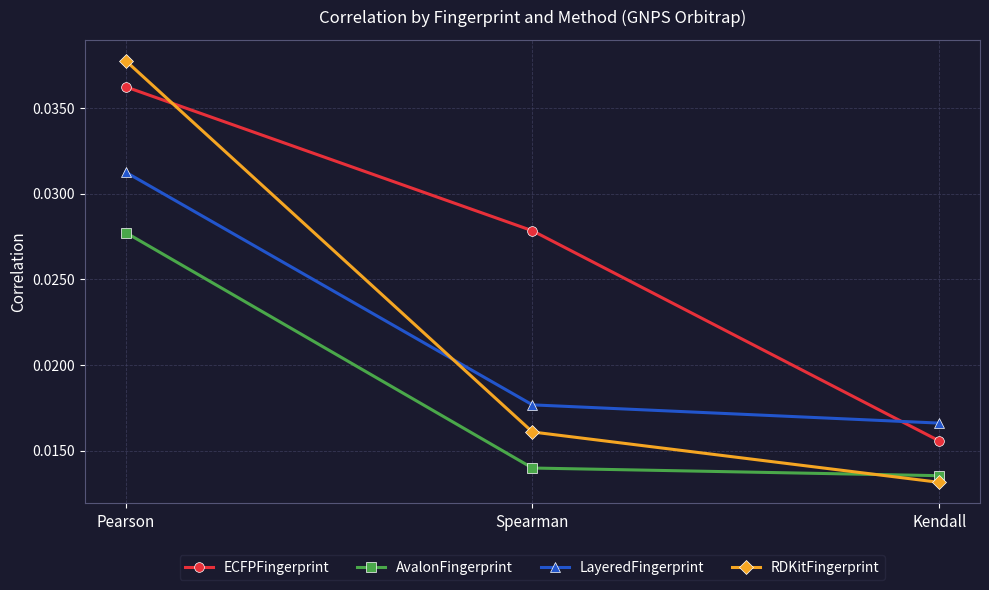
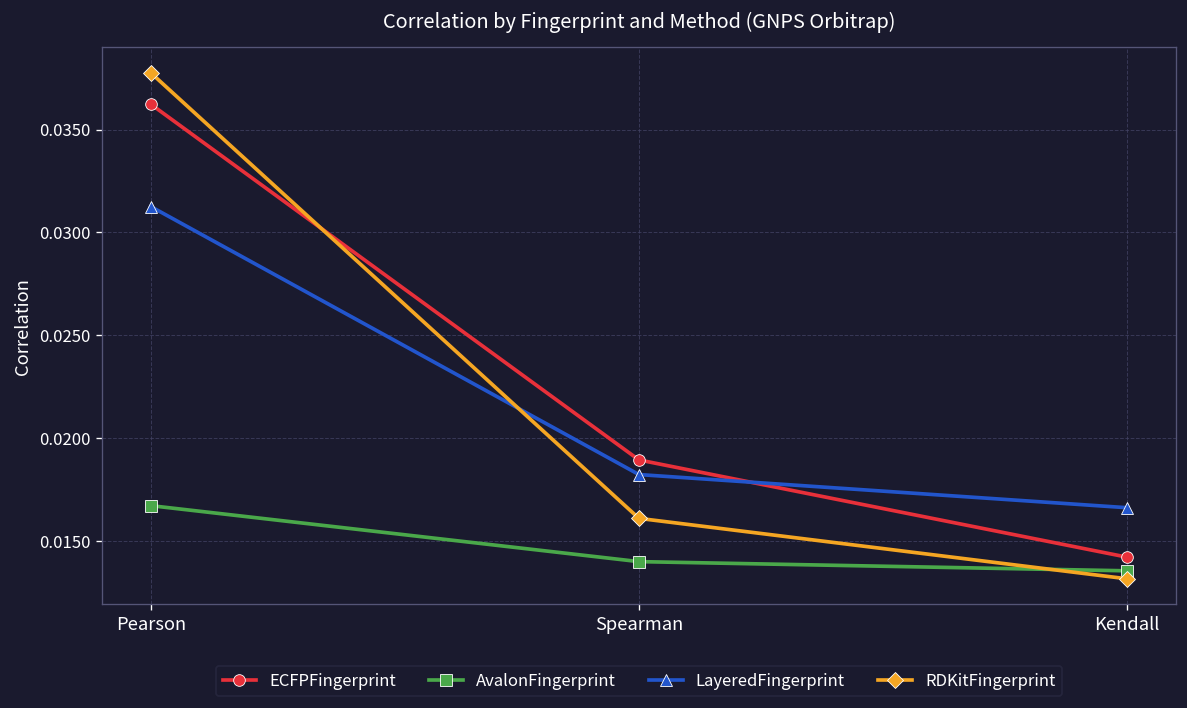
AvalonFingerprint, Pearson: 0.0277 -> 0.0167
ECFPFingerprint, Spearman: 0.0278 -> 0.0189
LayeredFingerprint, Spearman: 0.0177 -> 0.0182
ECFPFingerprint, Kendall: 0.0156 -> 0.0142
